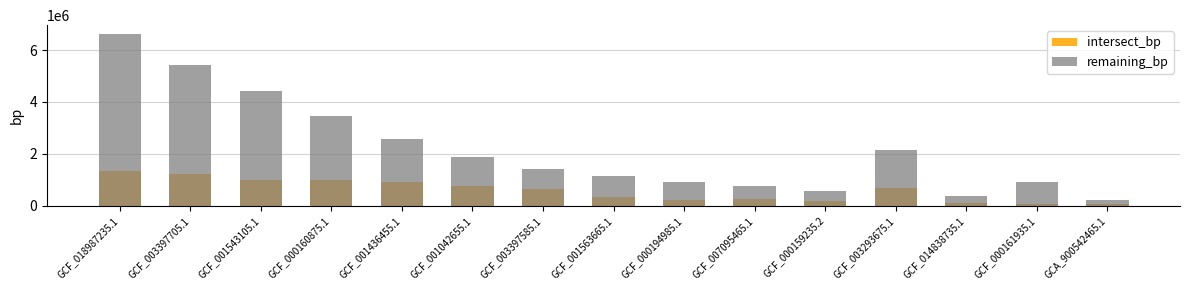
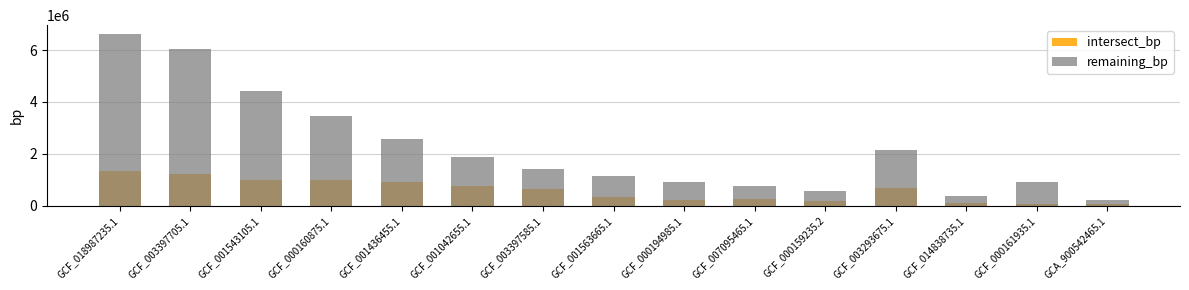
remaining_bp, GCF_003397705.1: 5400000 -> 6000000
